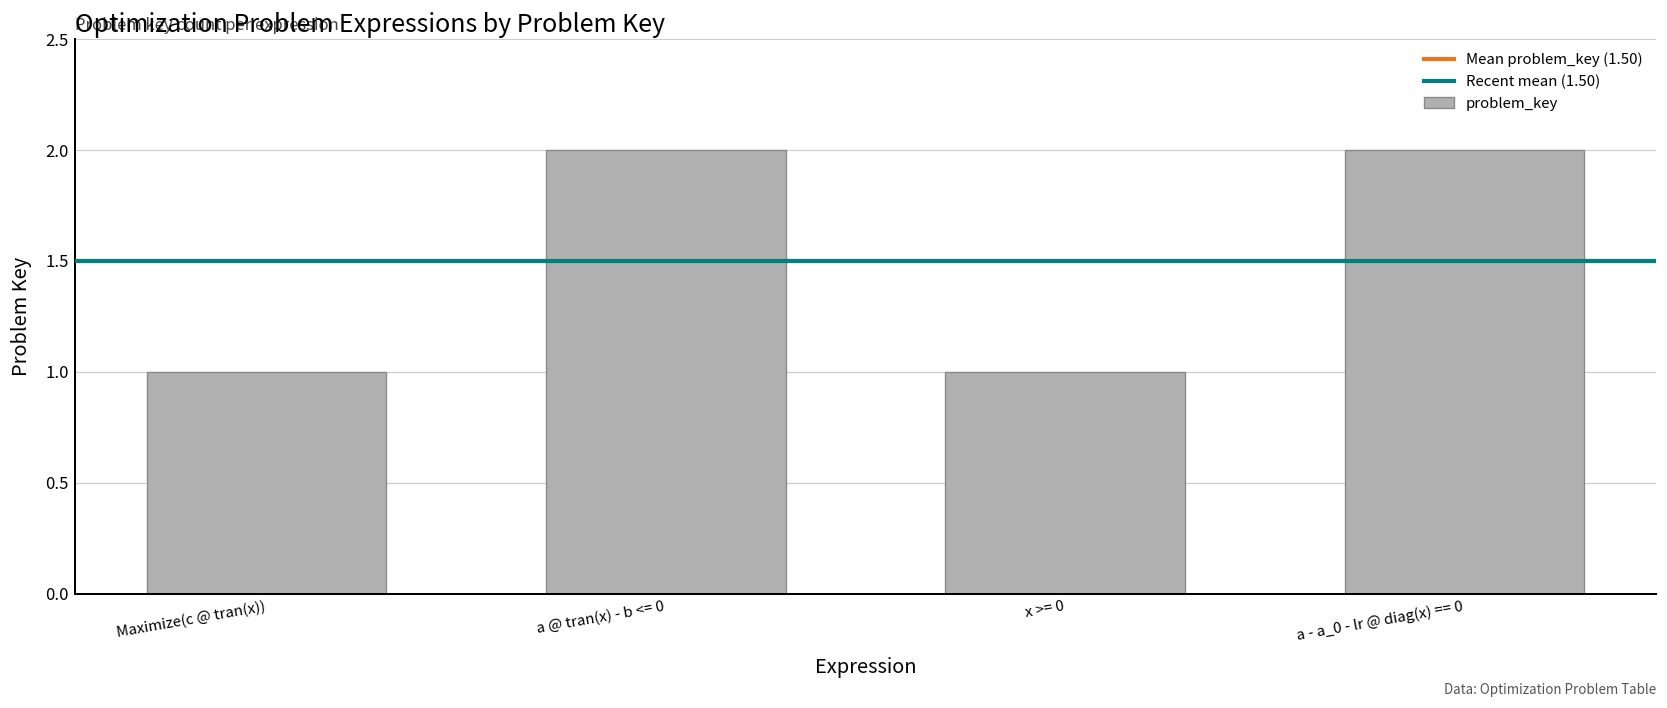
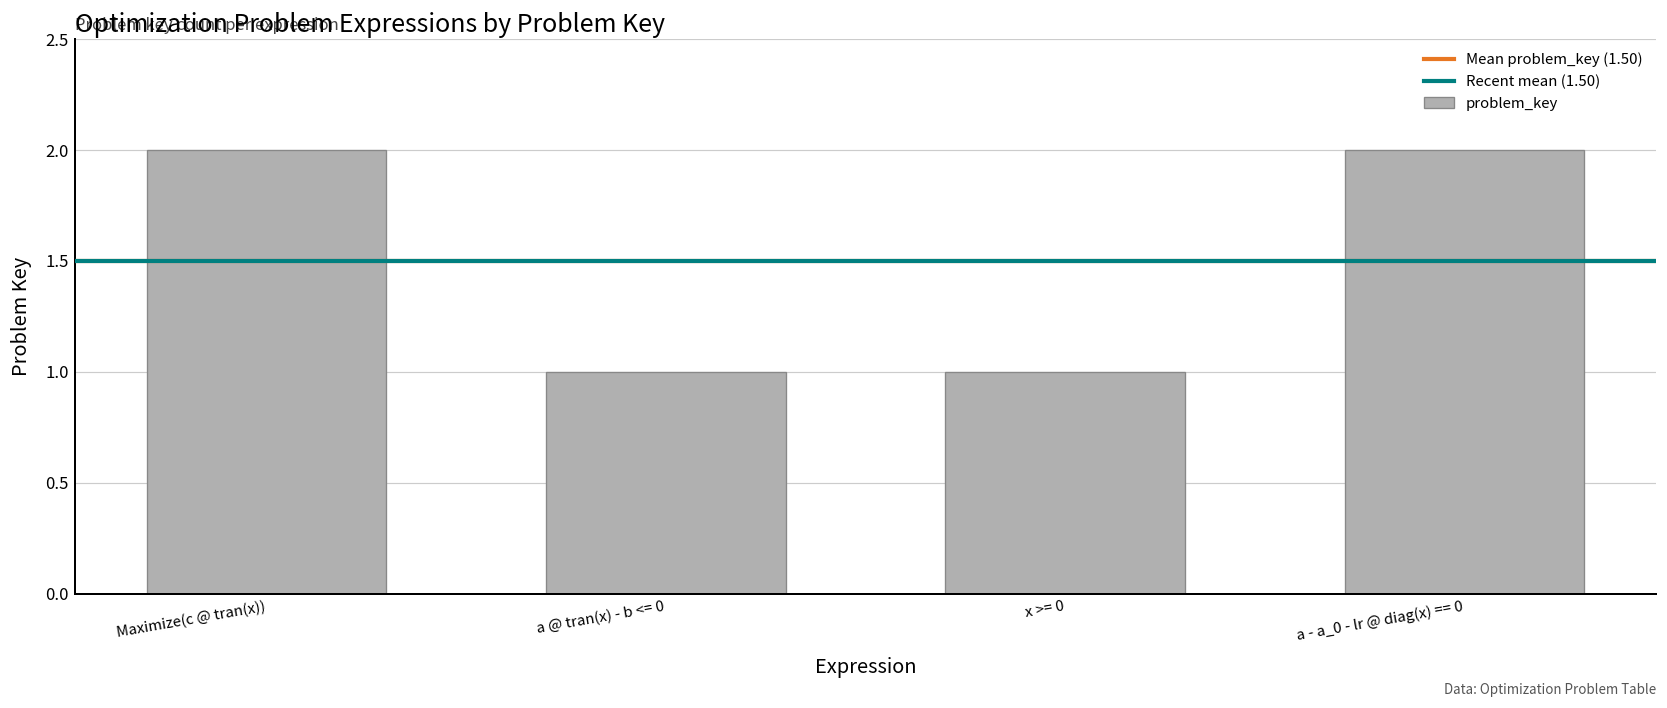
Maximize(c @ tran(x)): 1 -> 2
a @ tran(x) - b <= 0: 2 -> 1
